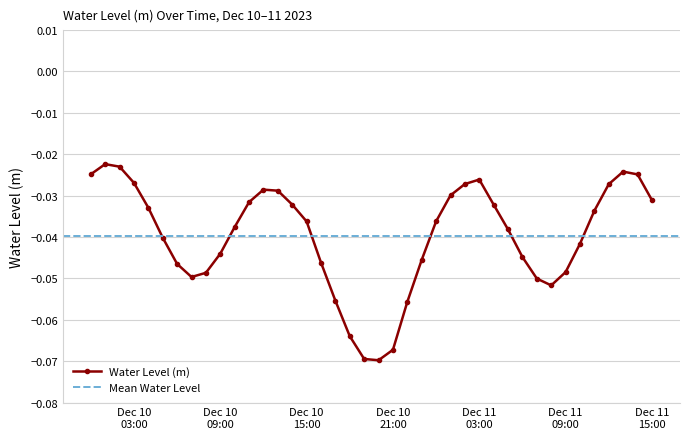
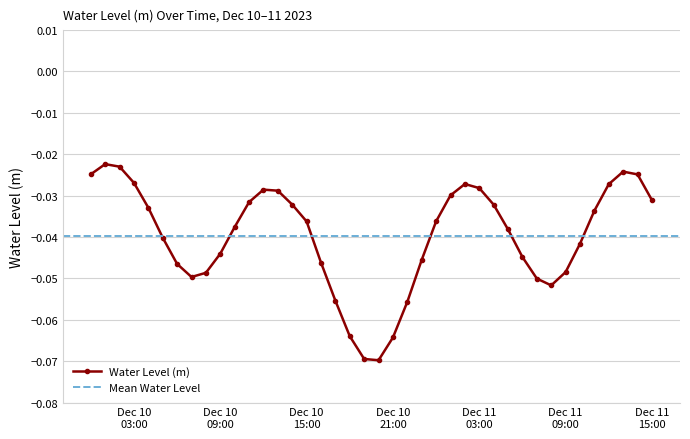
Dec 10 21:00: -0.067 -> -0.064
Dec 11 03:00: -0.026 -> -0.028
